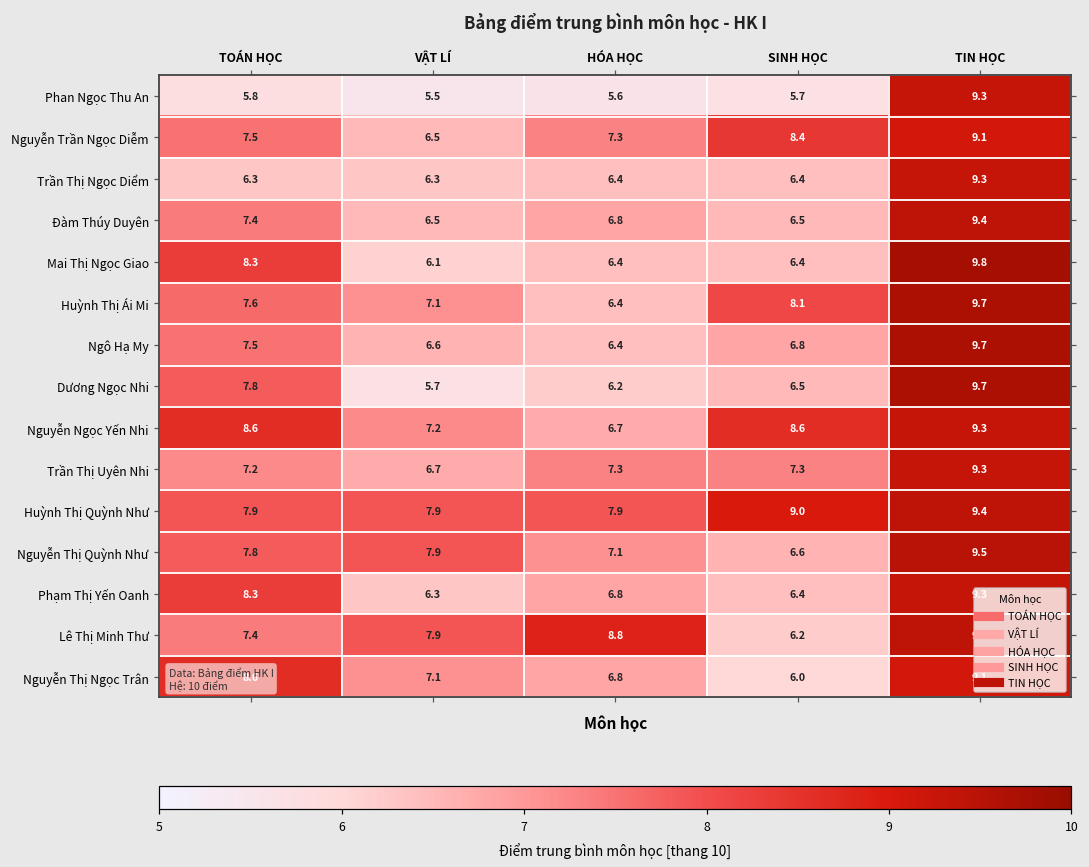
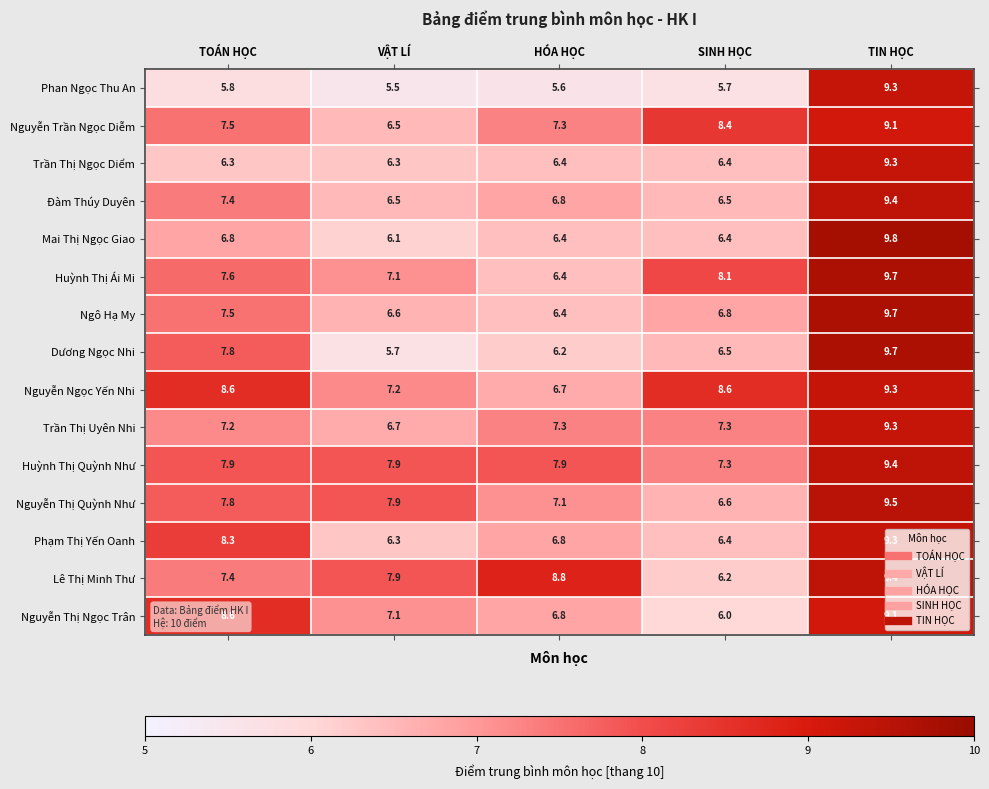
Mai Thị Ngọc Giao, TOÁN HỌC: 8.3 -> 6.8
Huỳnh Thị Quỳnh Như, SINH HỌC: 9.0 -> 7.3
